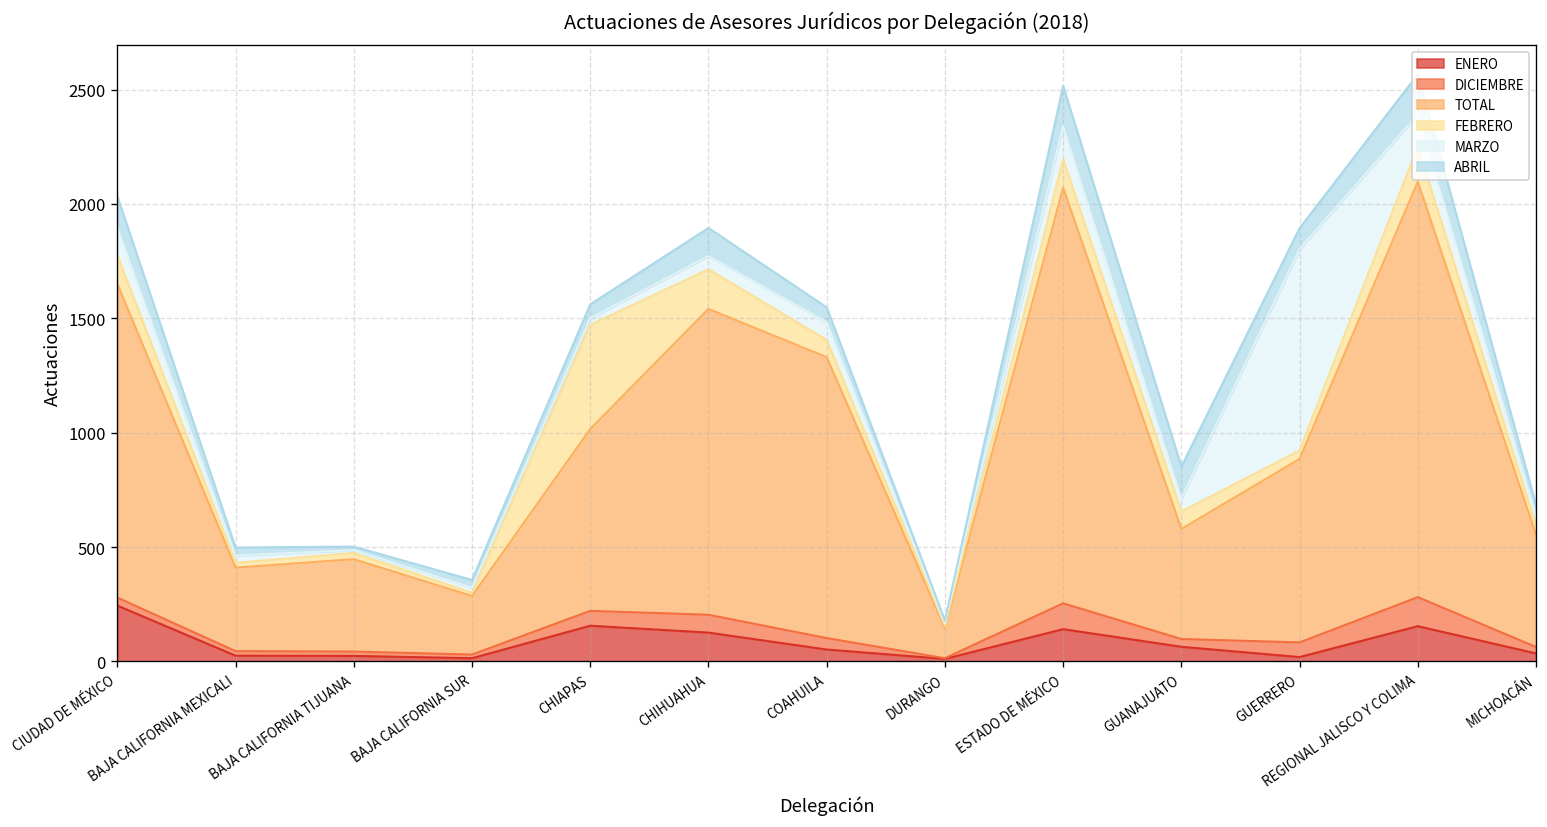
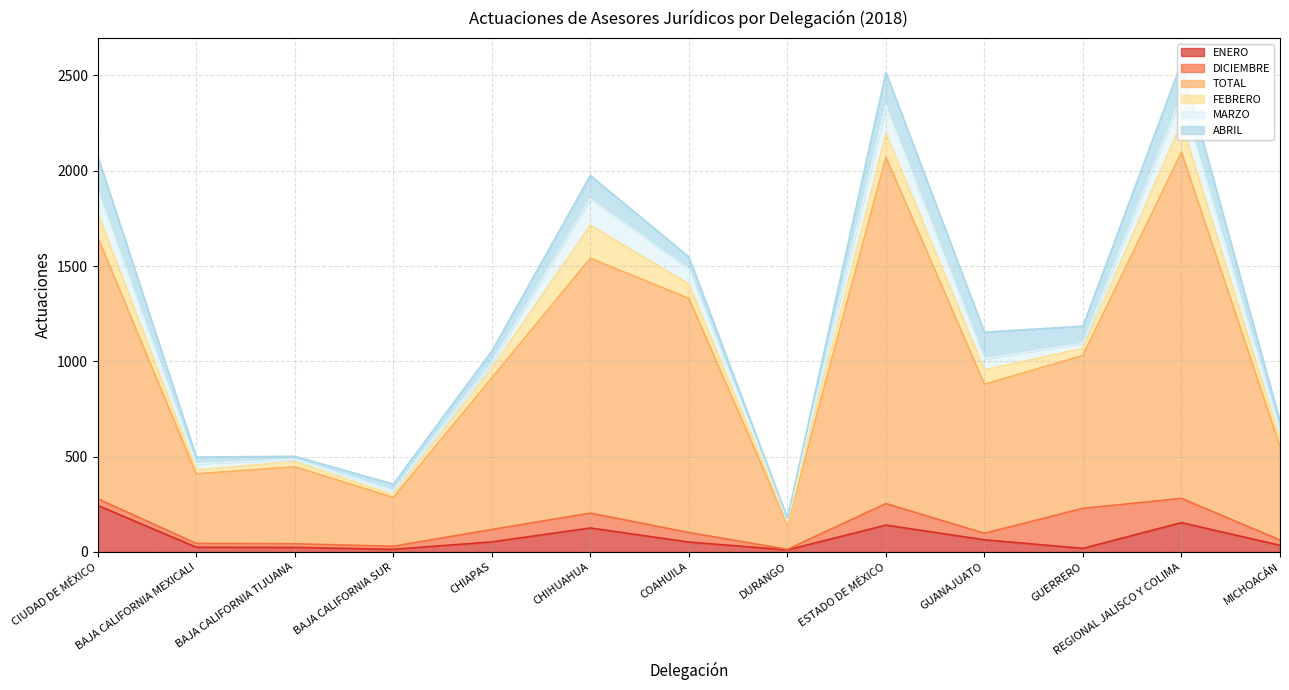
ABRIL, CIUDAD DE MÉXICO: 130 -> 180
ENERO, CHIAPAS: 160 -> 50
FEBRERO, CHIAPAS: 460 -> 50
MARZO, CHIHUAHUA: 60 -> 140
TOTAL, GUANAJUATO: 480 -> 780
DICIEMBRE, GUERRERO: 60 -> 210
MARZO, GUERRERO: 880 -> 30
